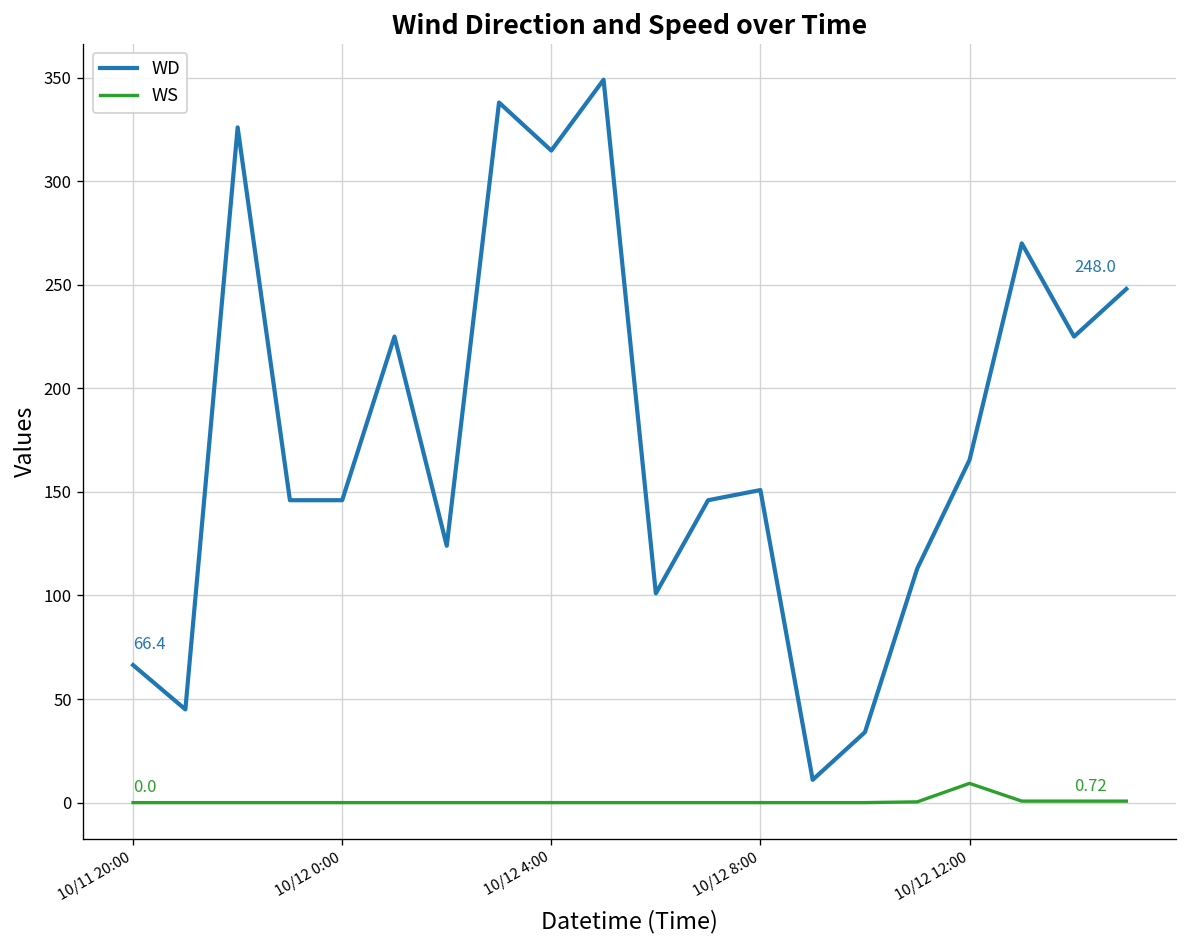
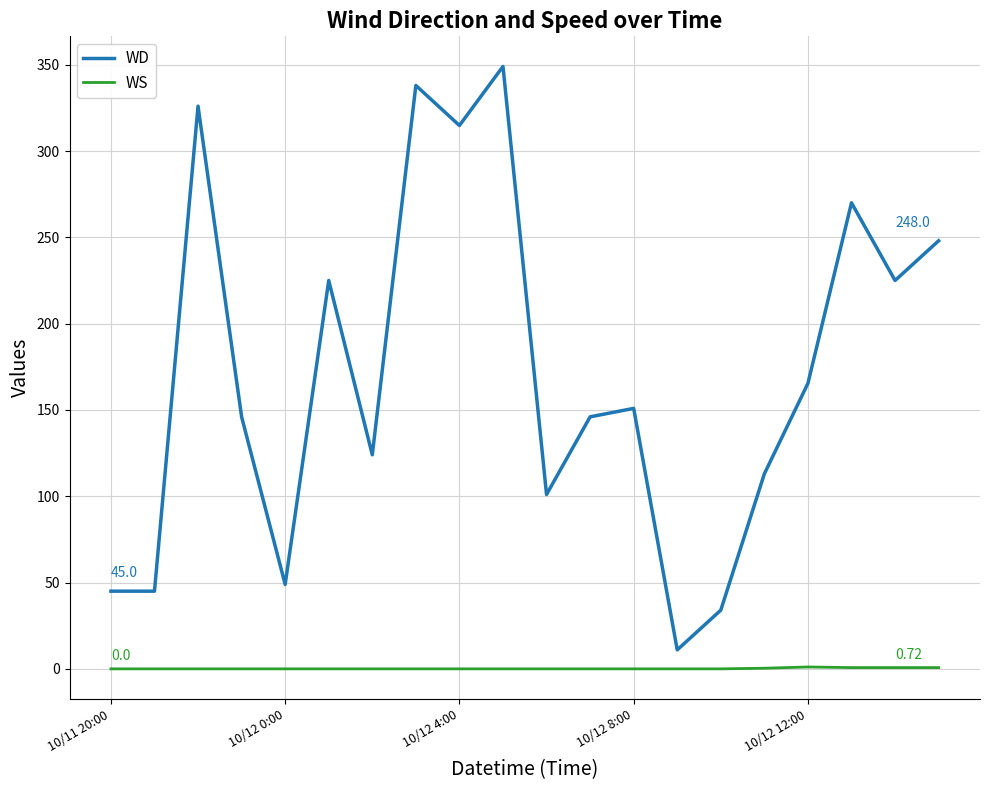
WD, 10/11 20:00: 66.4 -> 45.0
WD, 10/12 0:00: 146 -> 49
WS, 10/12 12:00: 9 -> 1
